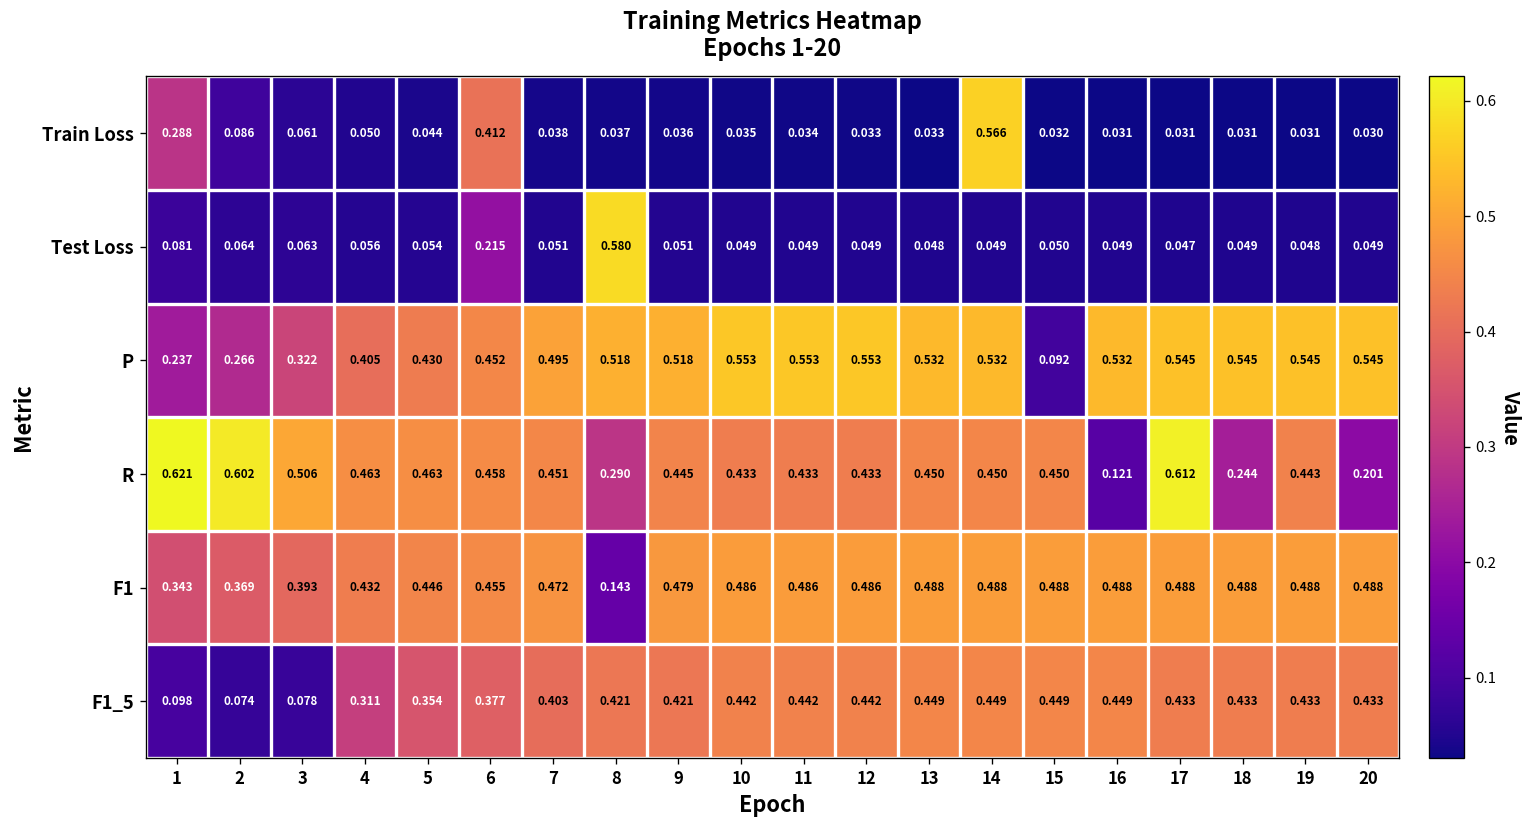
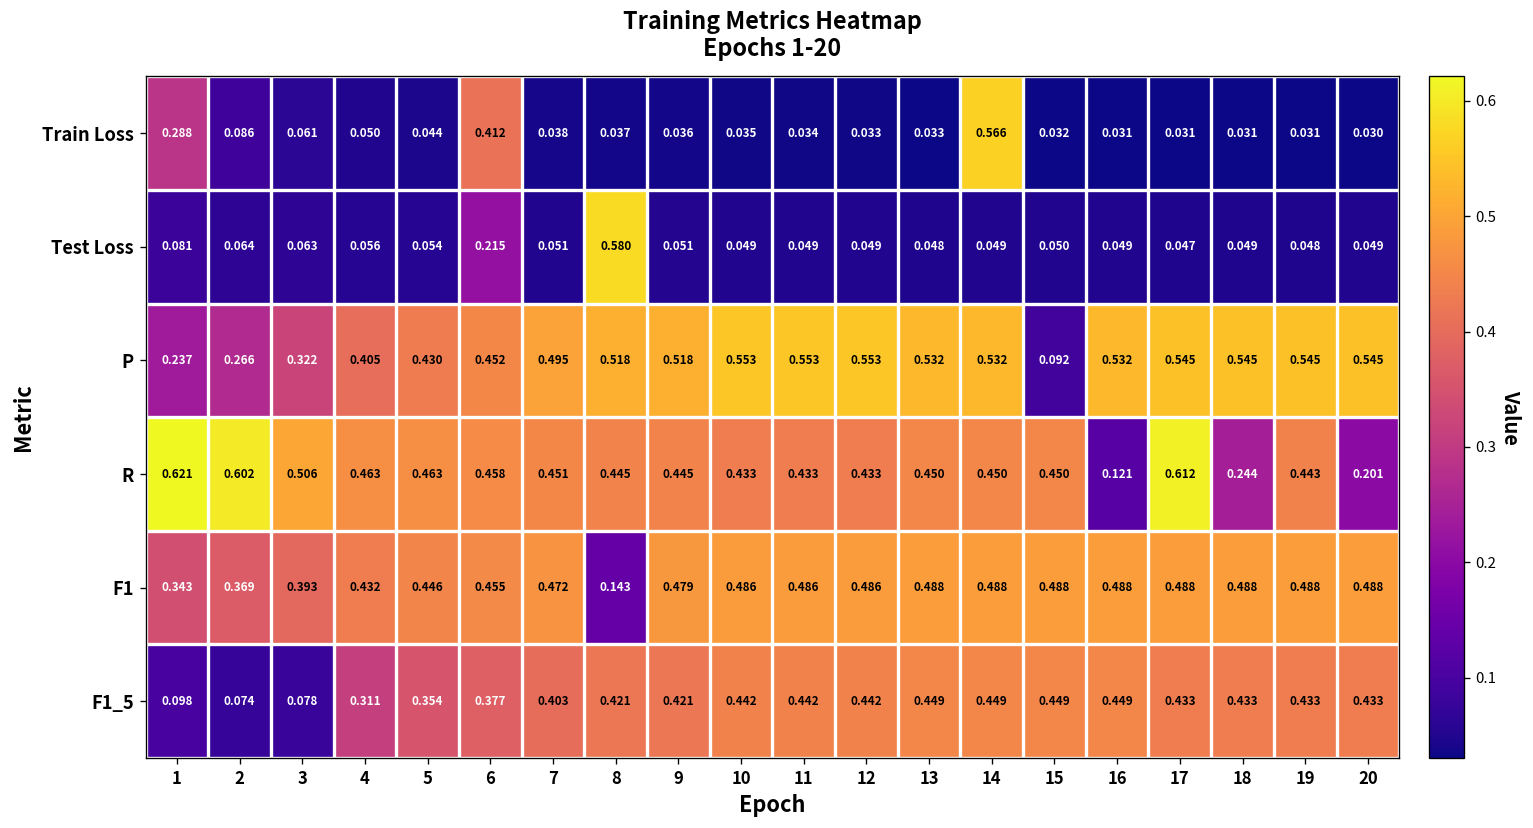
R, 8: 0.290 -> 0.445
